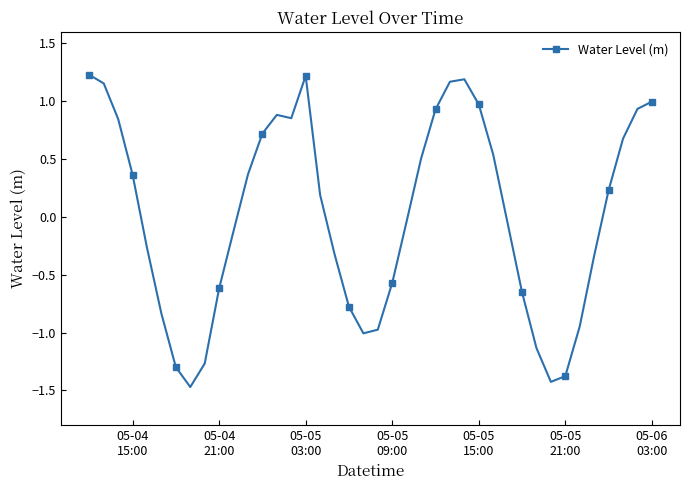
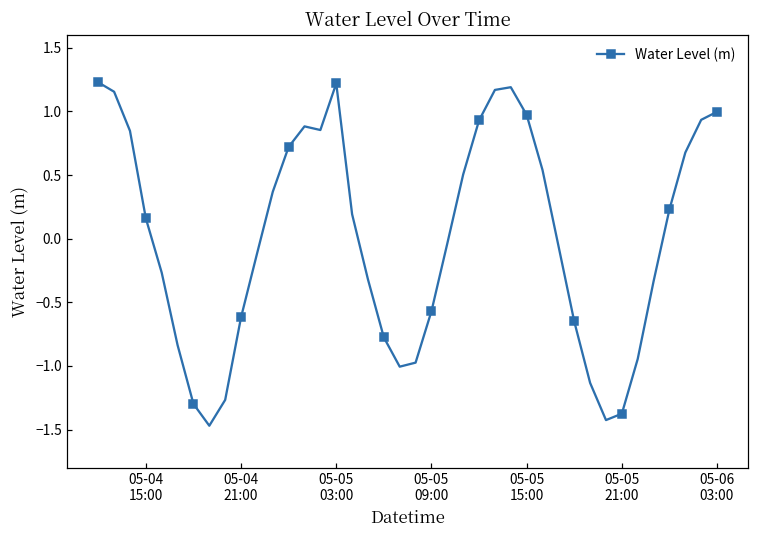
05-04 15:00: 0.37 -> 0.16
